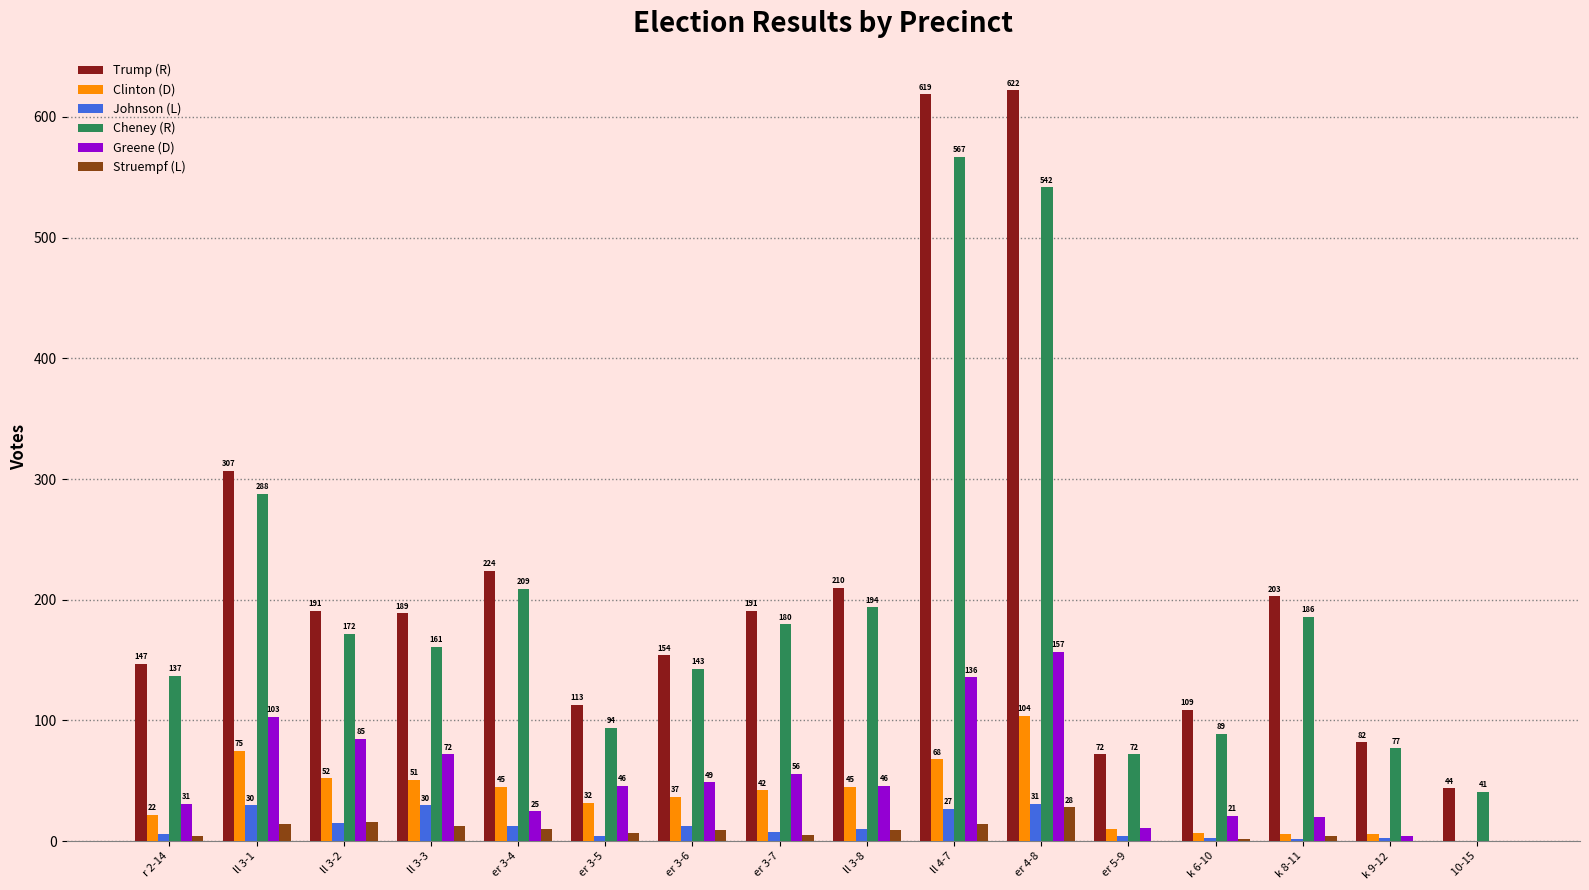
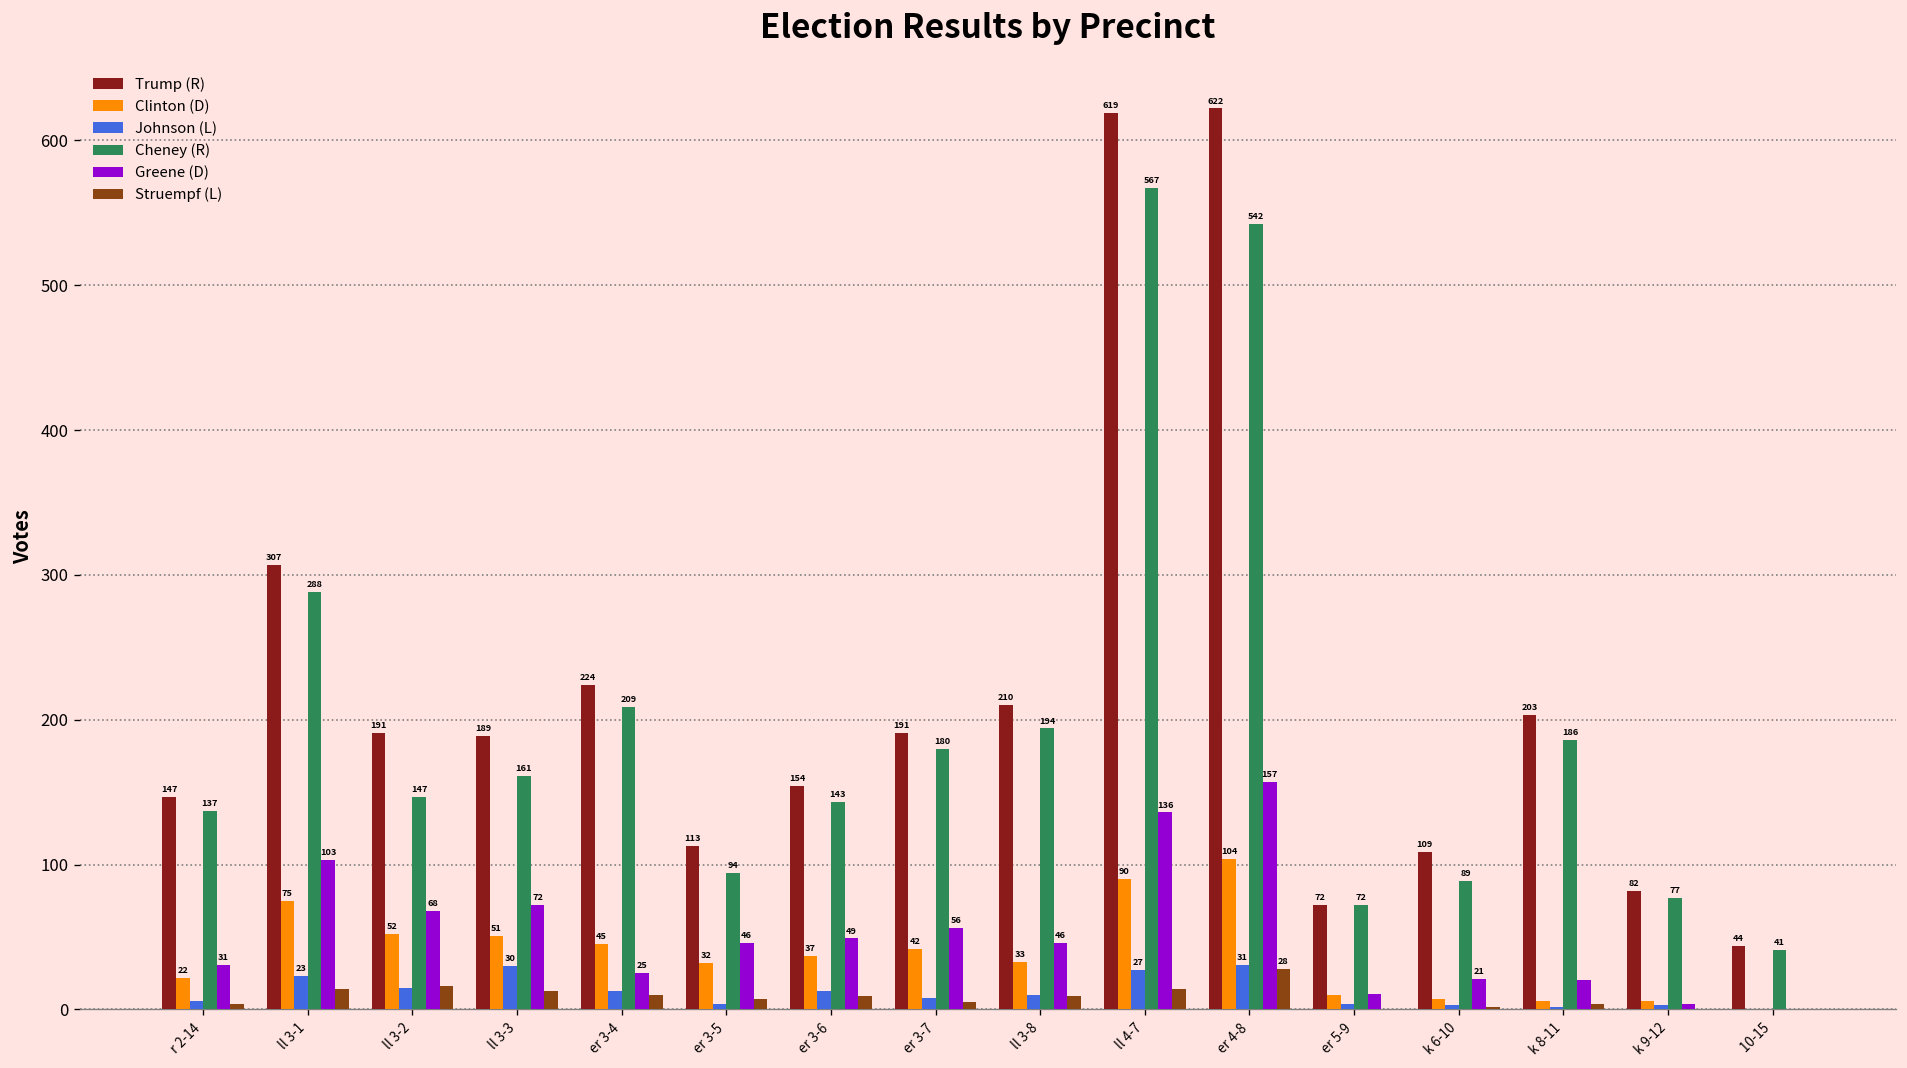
Johnson (L), ll 3-1: 30 -> 23
Cheney (R), ll 3-2: 172 -> 147
Greene (D), ll 3-2: 85 -> 68
Clinton (D), ll 3-8: 45 -> 33
Clinton (D), ll 4-7: 68 -> 90
